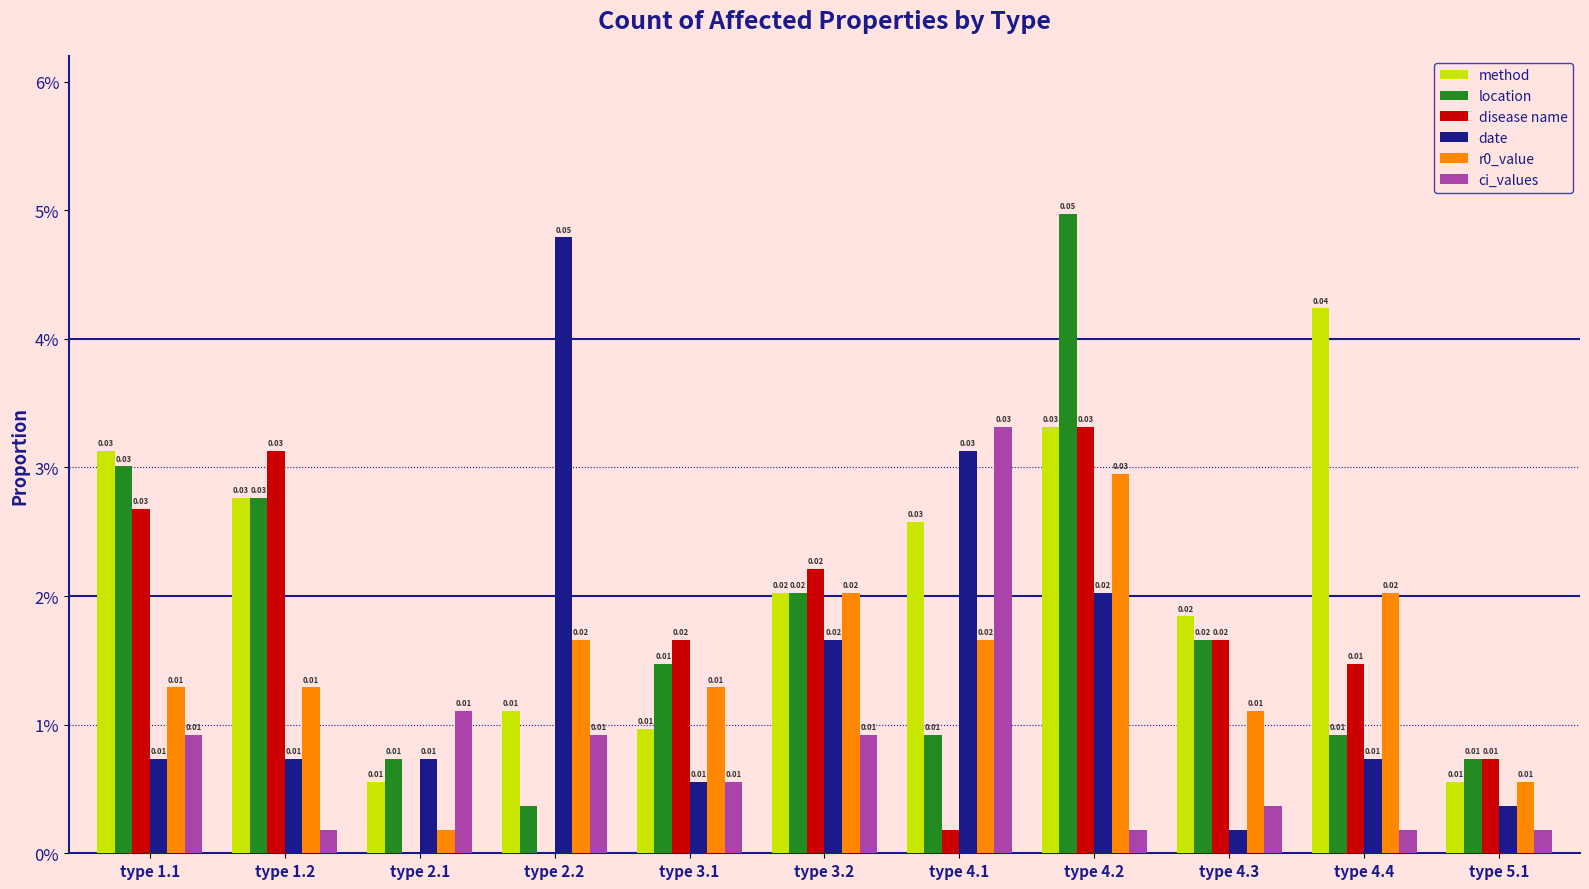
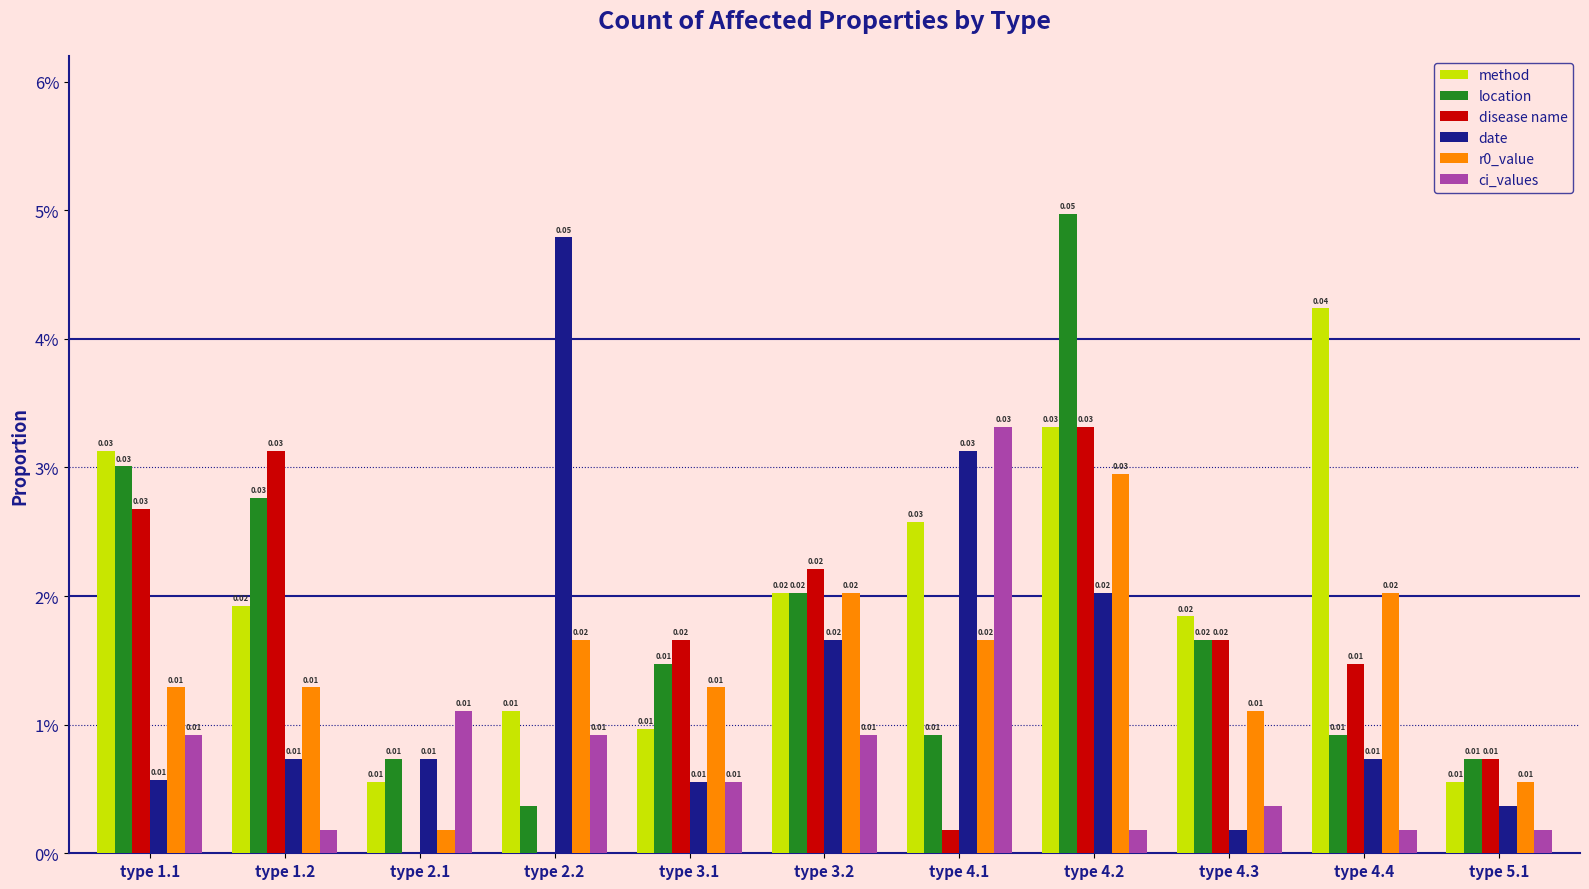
date, type 1.1: 0.74% -> 0.57%
method, type 1.2: 0.03 -> 0.02
